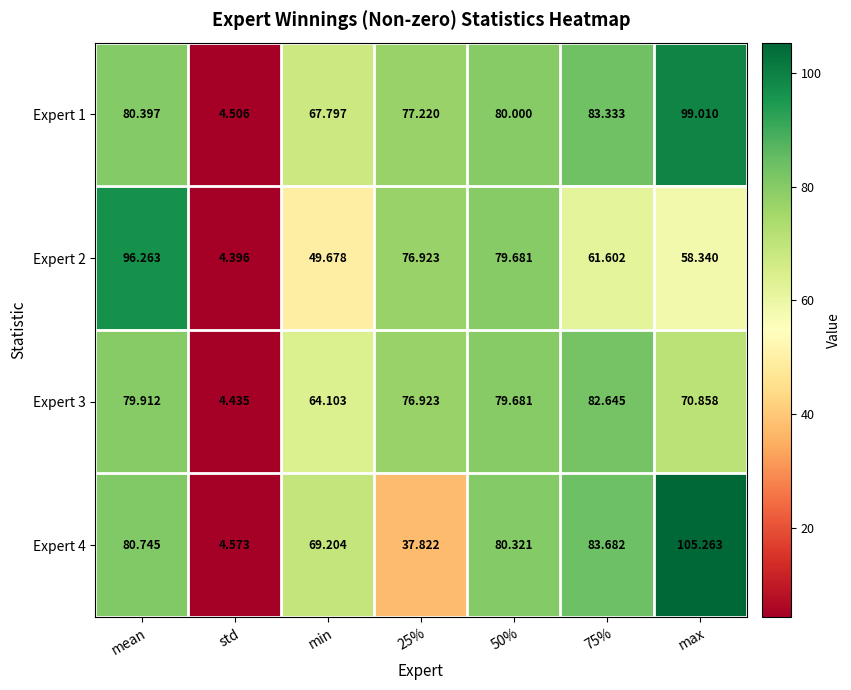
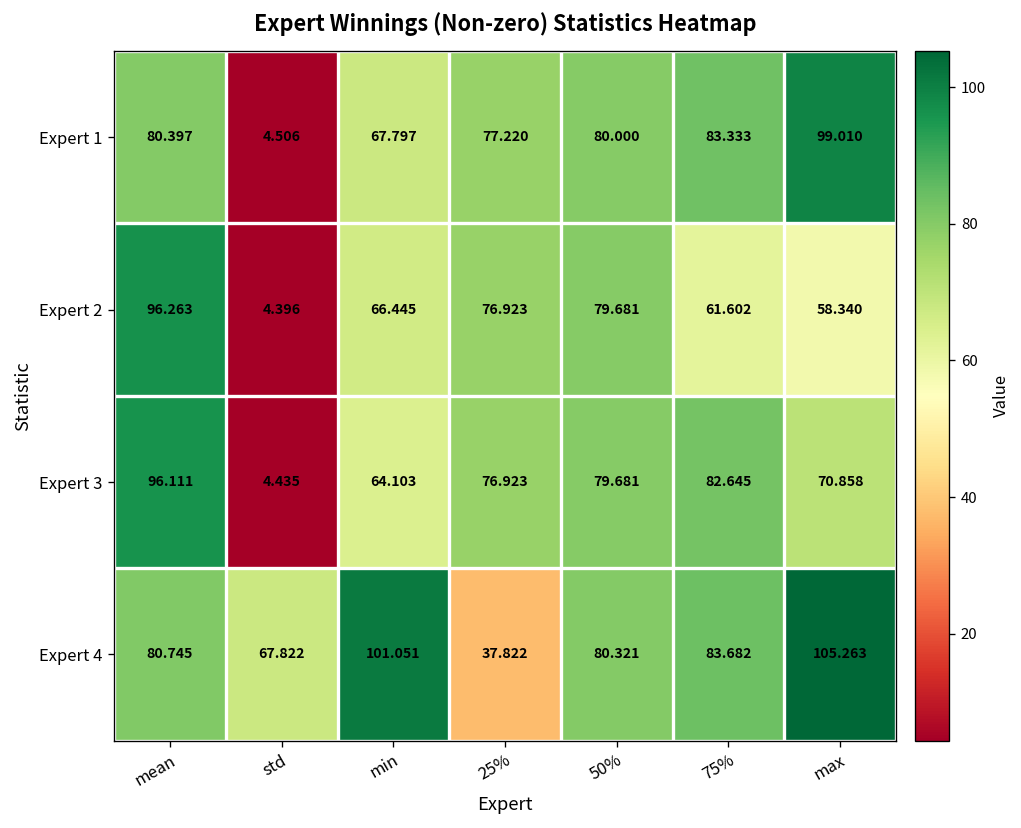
Expert 2, min: 49.678 -> 66.445
Expert 3, mean: 79.912 -> 96.111
Expert 4, std: 4.573 -> 67.822
Expert 4, min: 69.204 -> 101.051
